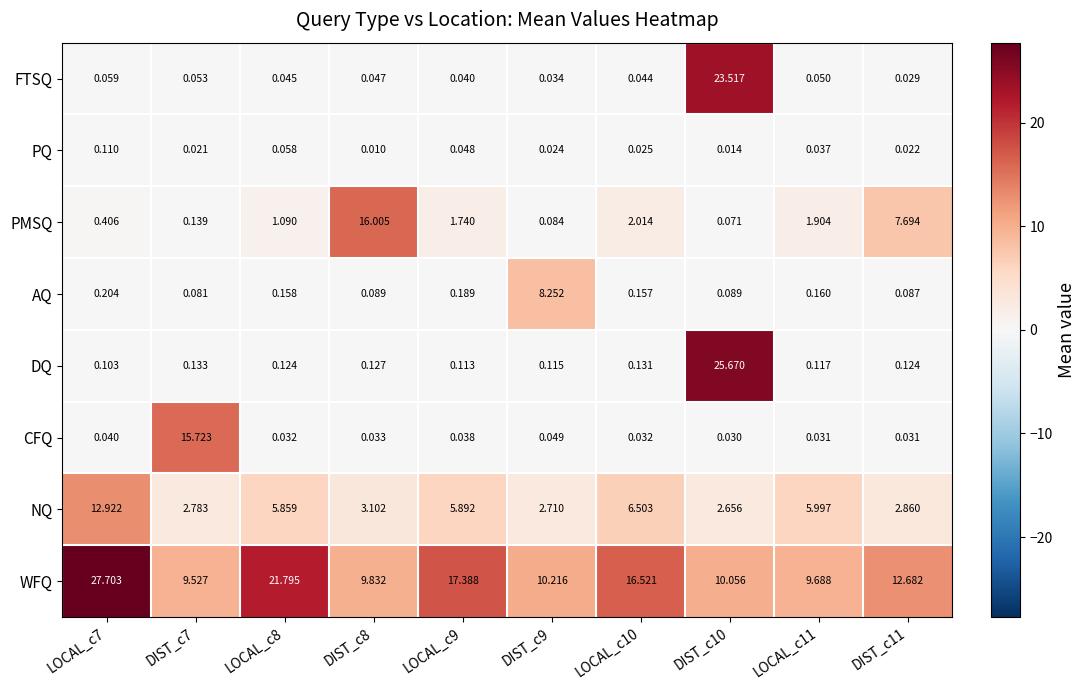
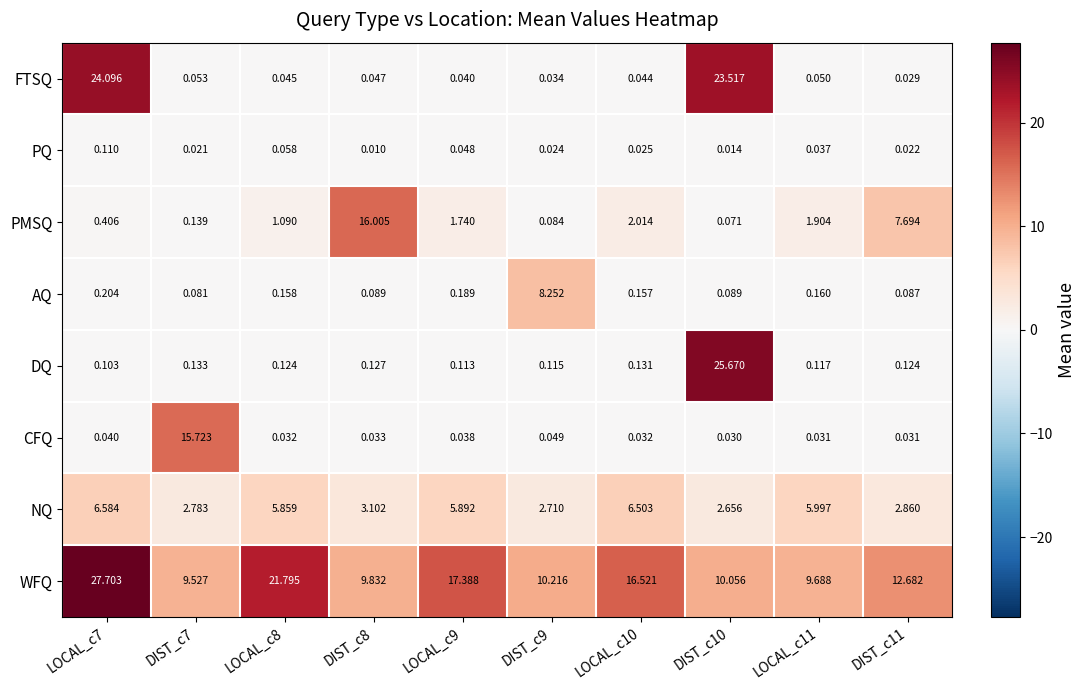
FTSQ, LOCAL_c7: 0.059 -> 24.096
NQ, LOCAL_c7: 12.922 -> 6.584
